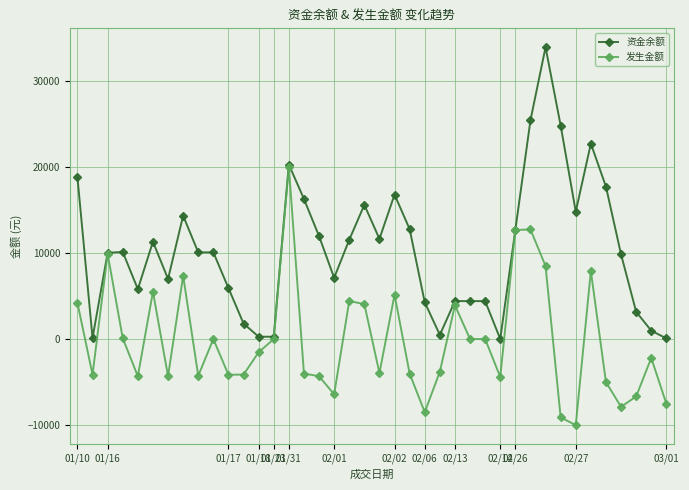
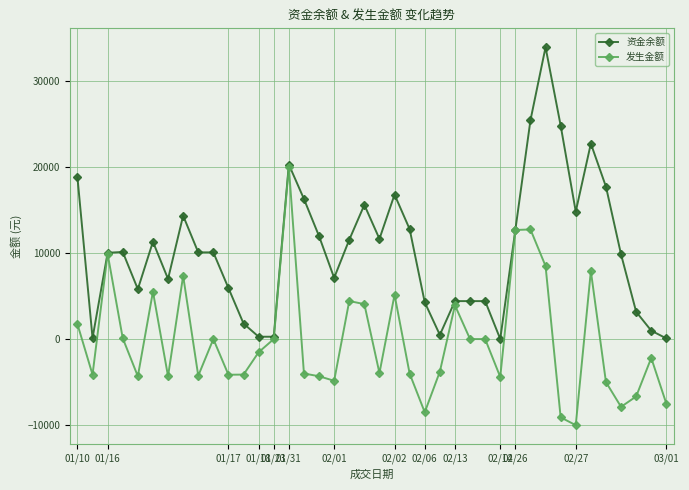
发生金额, 01/10: 4000 -> 2000
发生金额, 02/01: -6000 -> -5000
